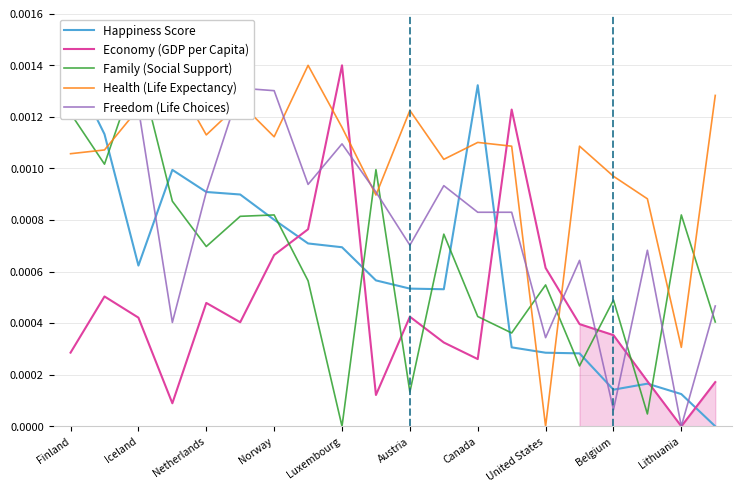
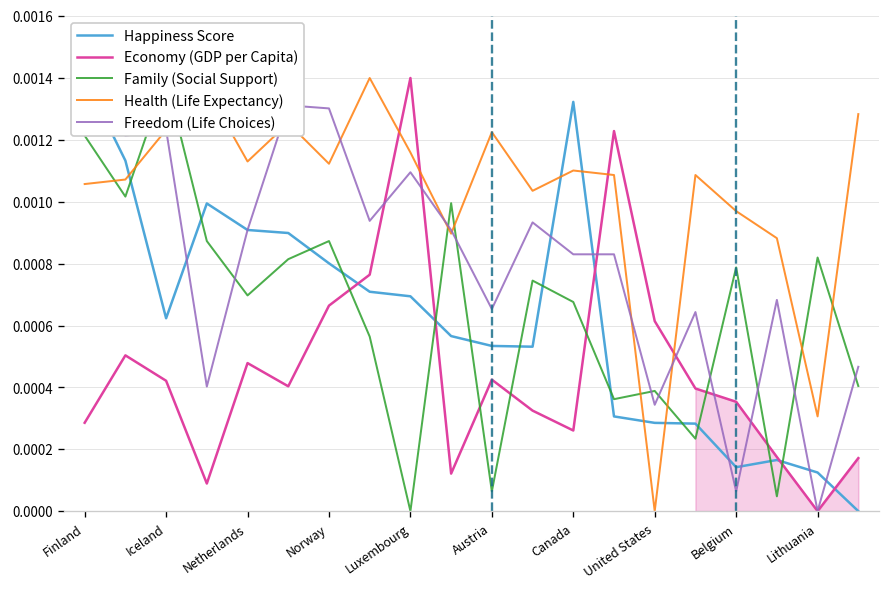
Family (Social Support), Norway: 0.00082 -> 0.00087
Family (Social Support), Austria: 0.00013 -> 0.00006
Freedom (Life Choices), Austria: 0.00070 -> 0.00065
Family (Social Support), Canada: 0.00043 -> 0.00068
Family (Social Support), United States: 0.00055 -> 0.00039
Family (Social Support), Belgium: 0.00049 -> 0.00079
